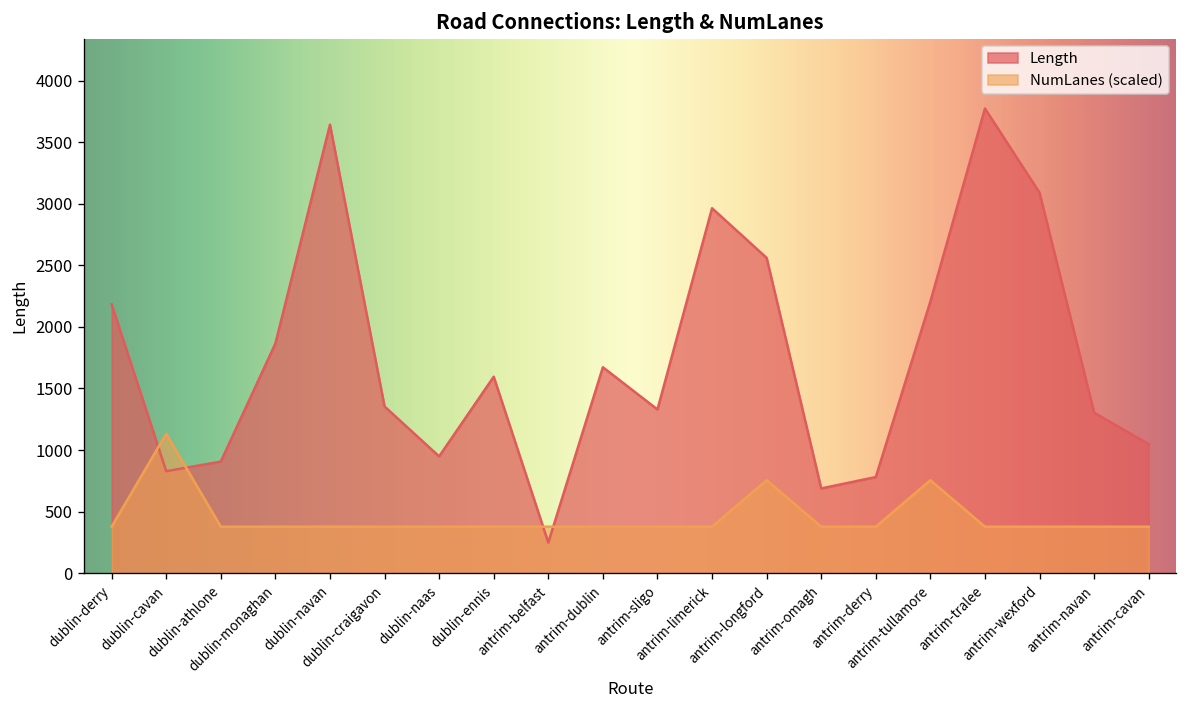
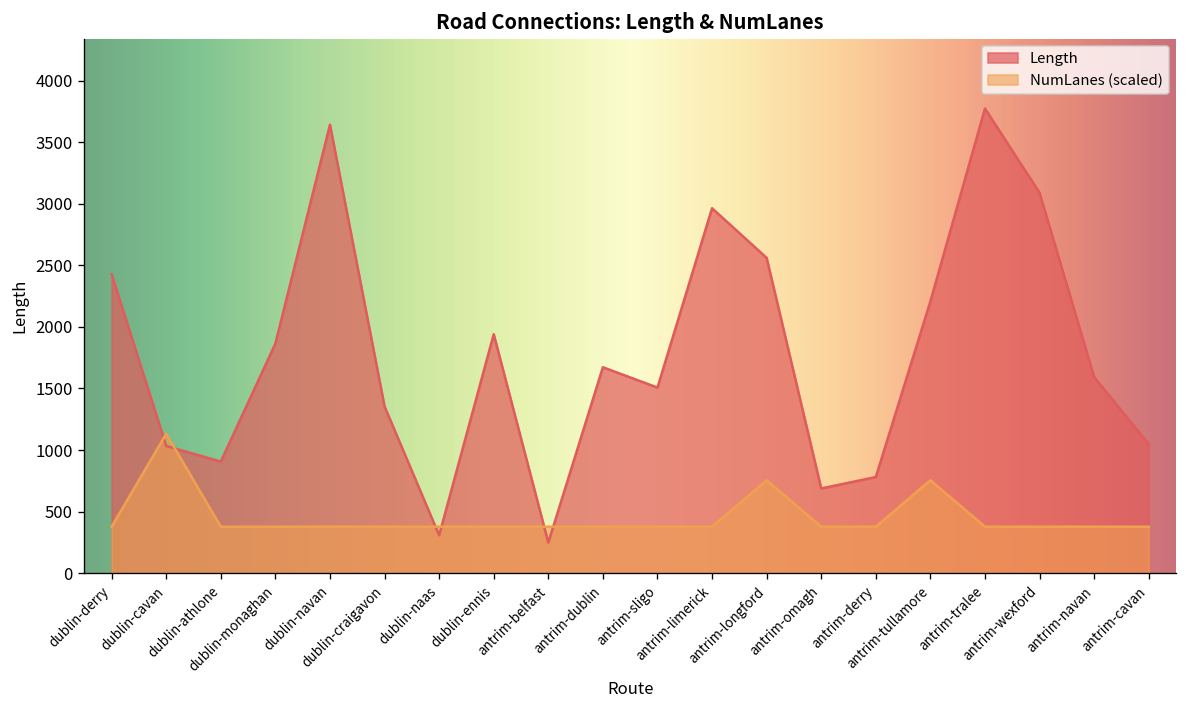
Length, dublin-derry: 2180 -> 2430
Length, dublin-cavan: 830 -> 1030
Length, dublin-naas: 950 -> 310
Length, dublin-ennis: 1600 -> 1940
Length, antrim-sligo: 1330 -> 1510
Length, antrim-navan: 1300 -> 1590
